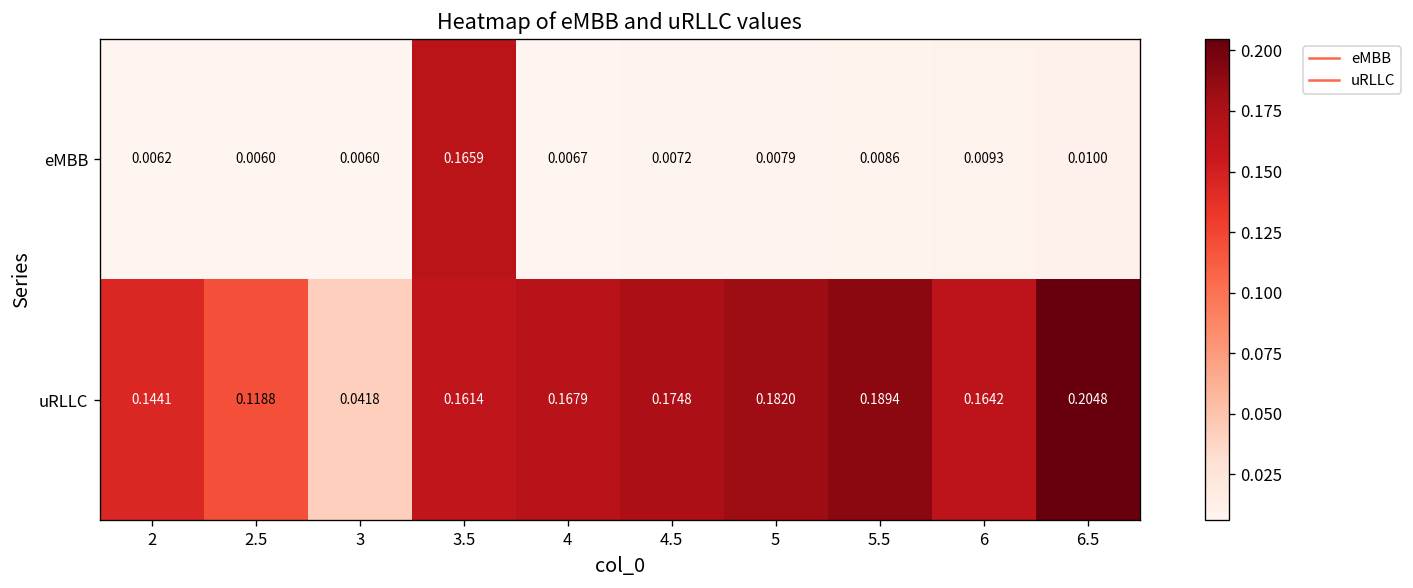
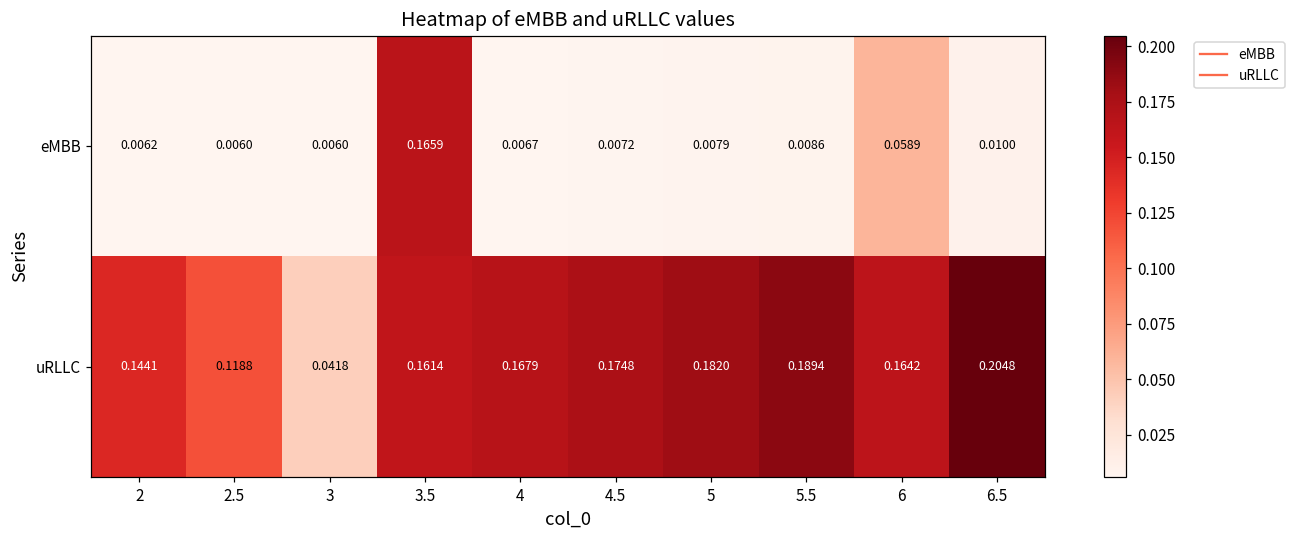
eMBB, 6: 0.0093 -> 0.0589
